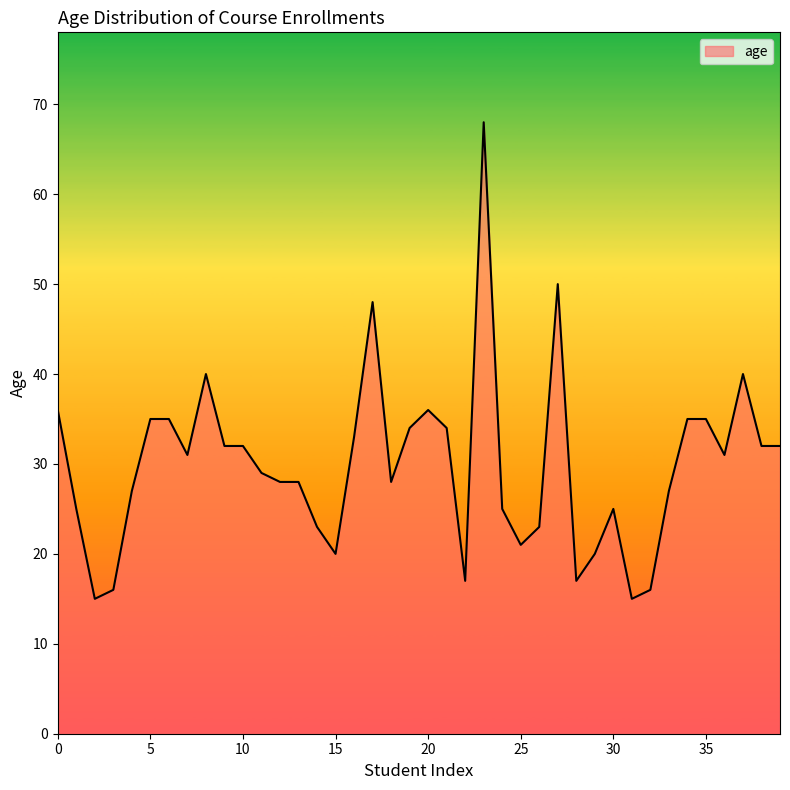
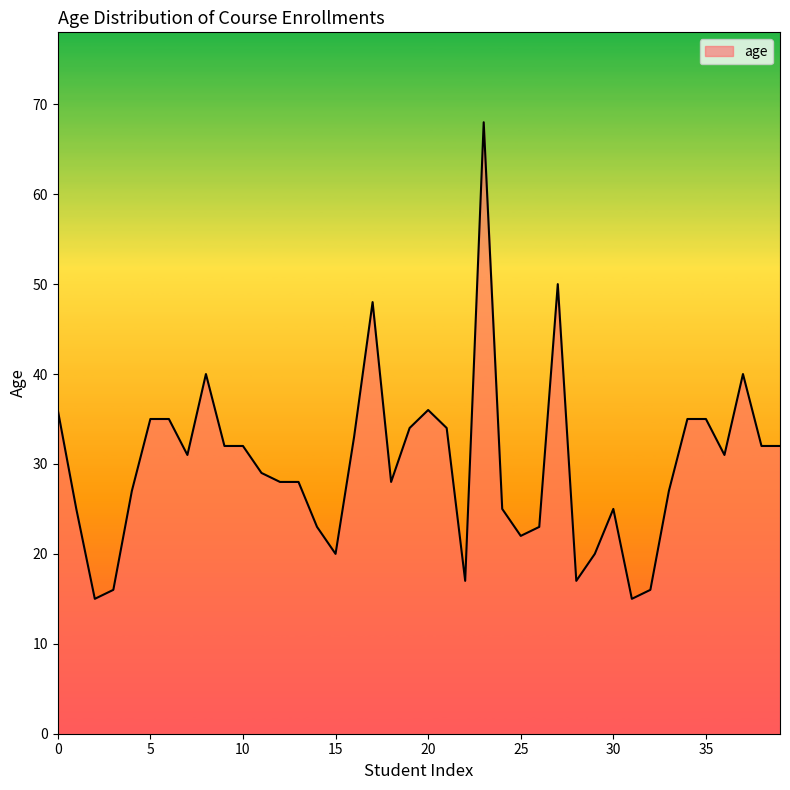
25: 21 -> 22
